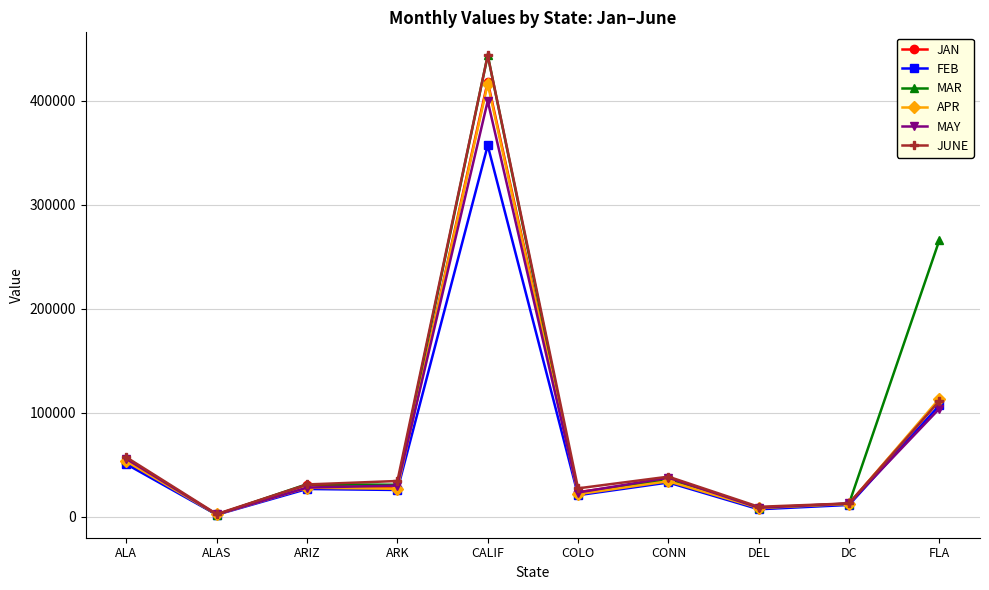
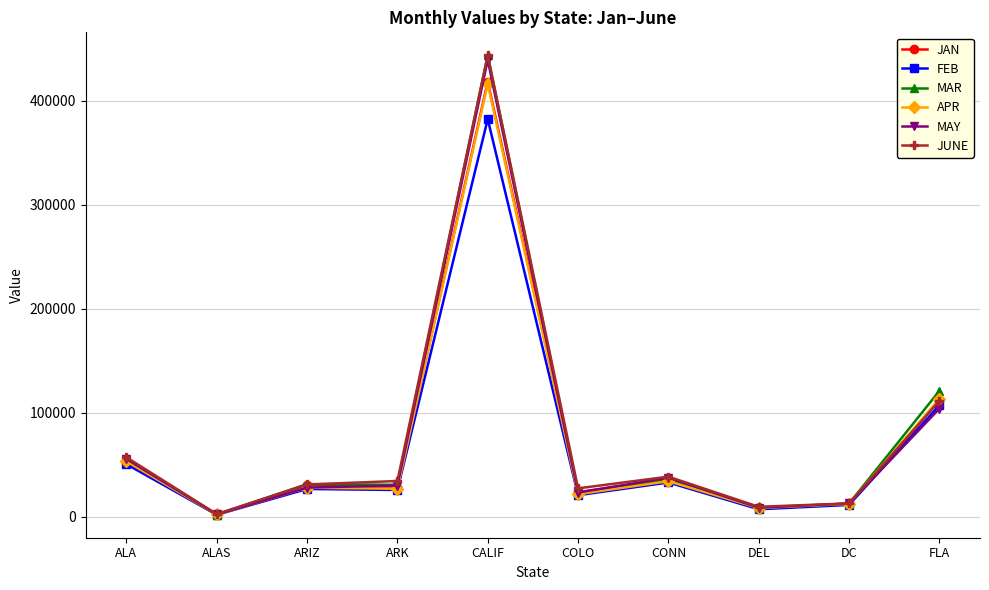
FEB, CALIF: 357000 -> 382000
MAY, CALIF: 400000 -> 439000
MAR, FLA: 266000 -> 121000
